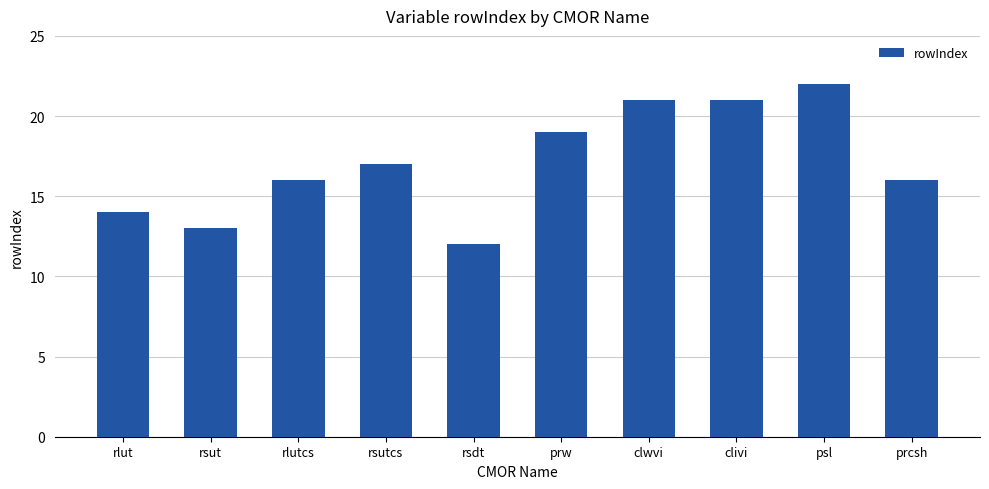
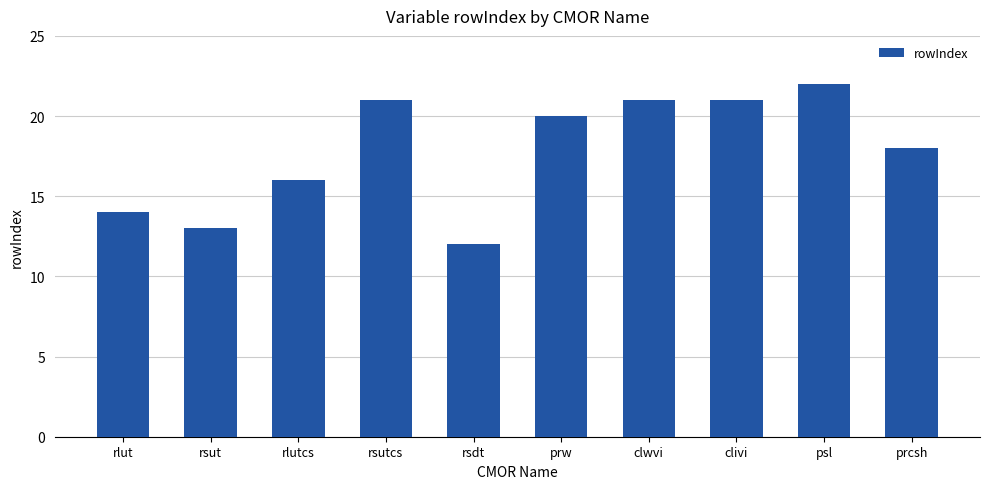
rsutcs: 17 -> 21
prw: 19 -> 20
prcsh: 16 -> 18
